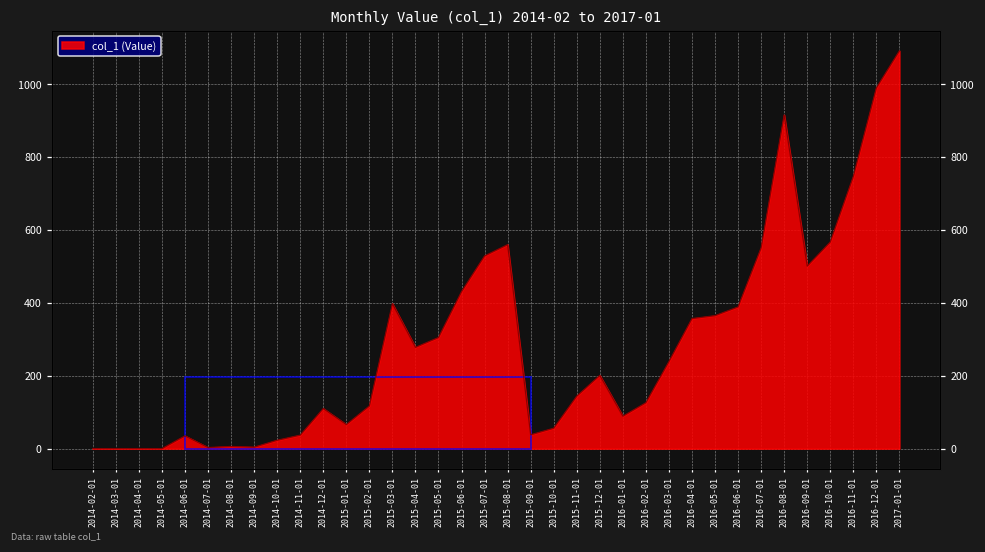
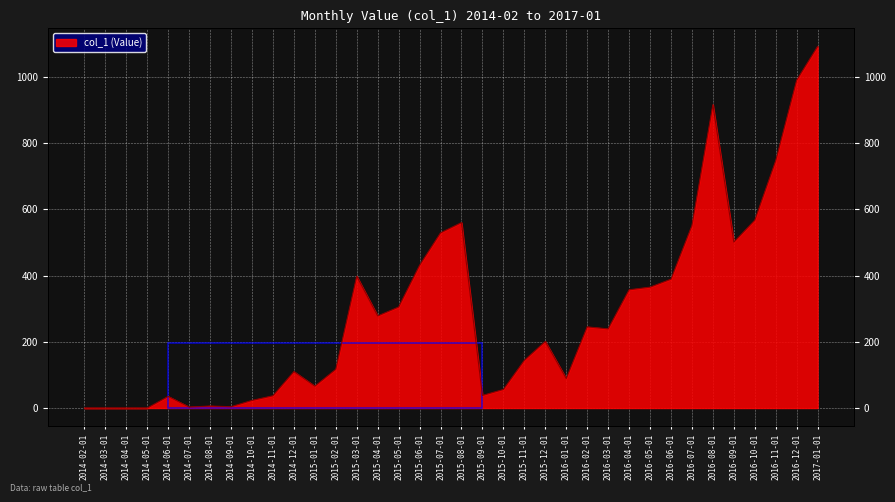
2016-02-01: 130 -> 250
